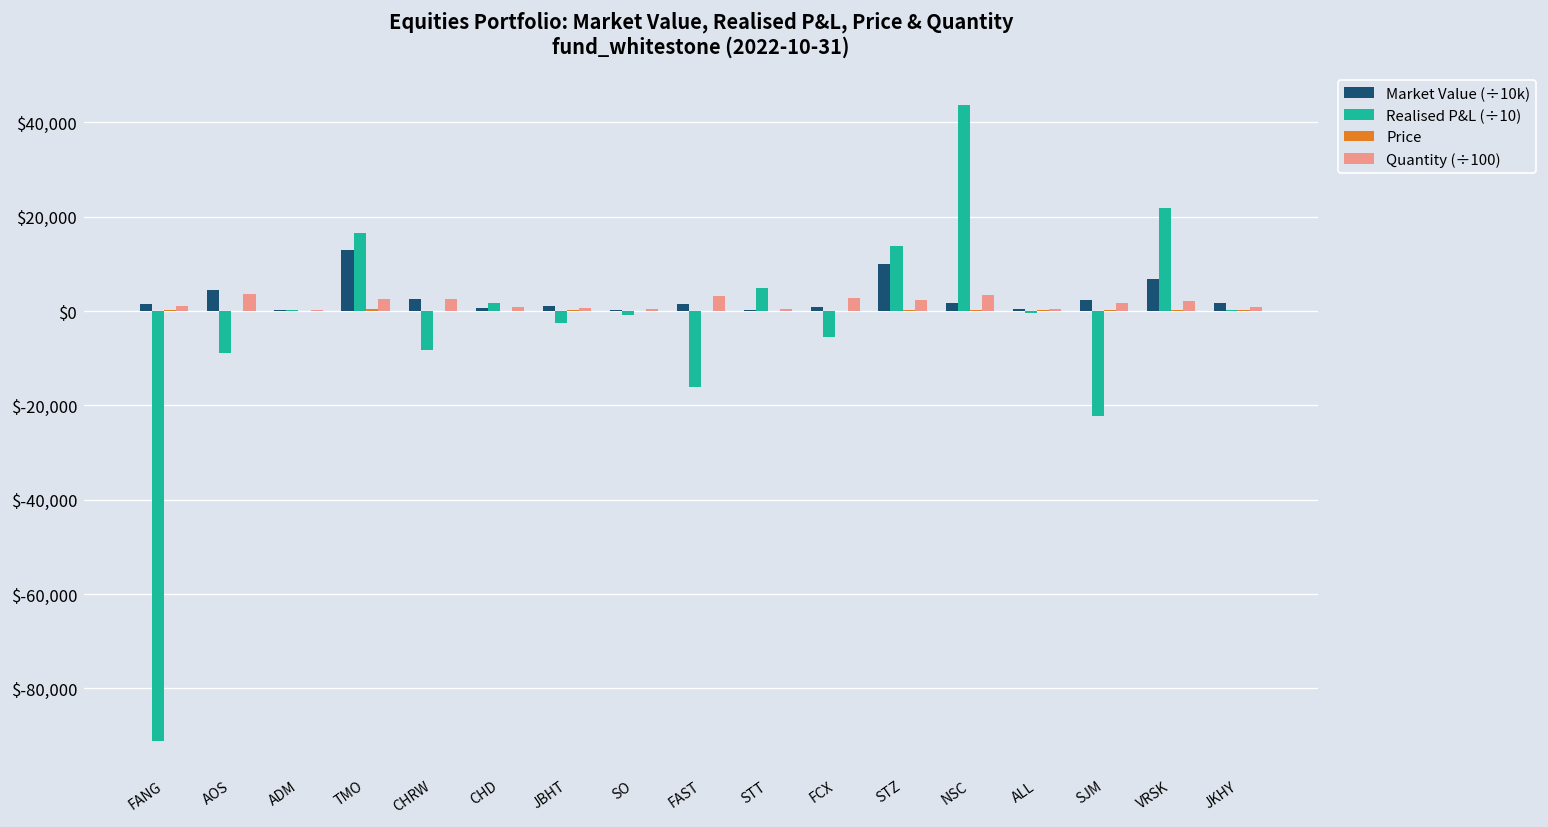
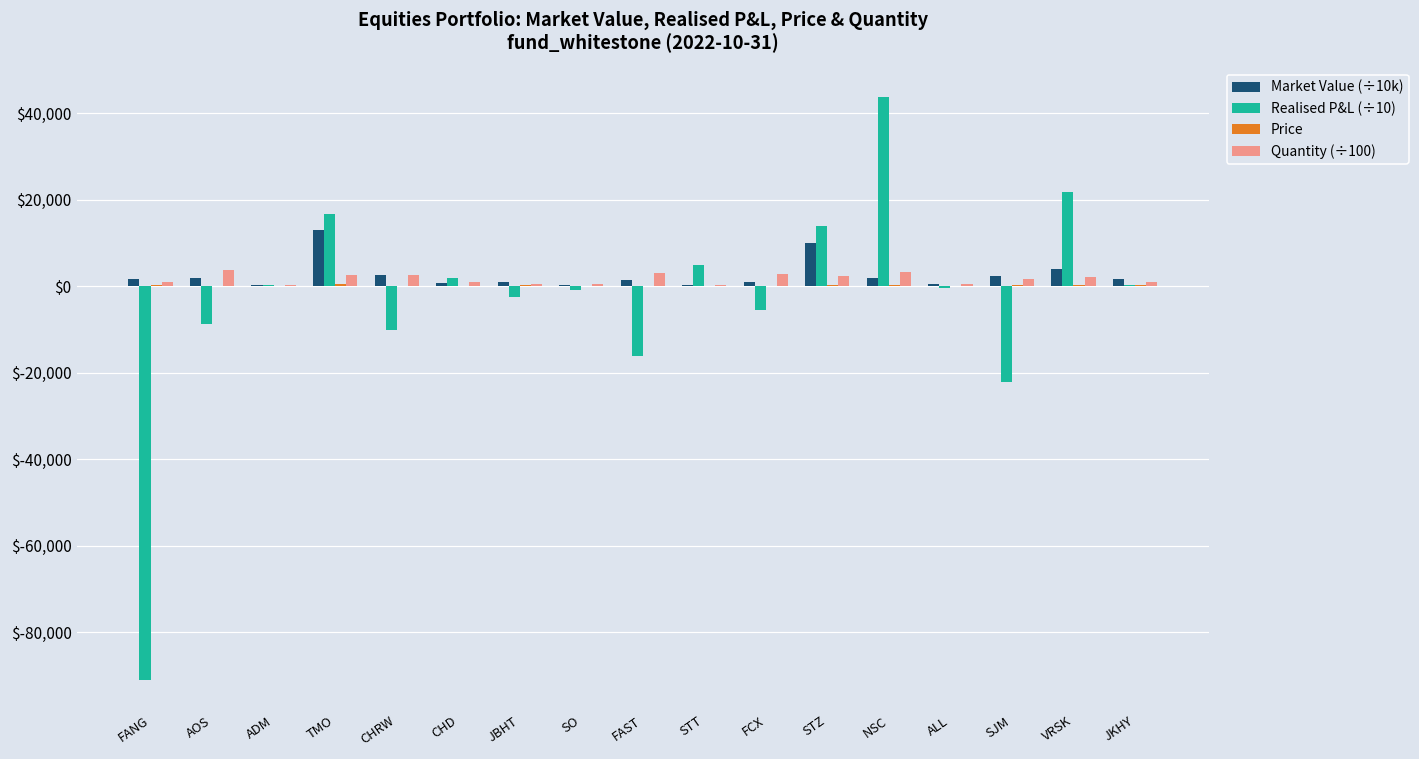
Market Value (÷10k), AOS: $4,000 -> $2,000
Realised P&L (÷10), CHRW: $-8,000 -> $-10,000
Market Value (÷10k), VRSK: $7,000 -> $4,000
